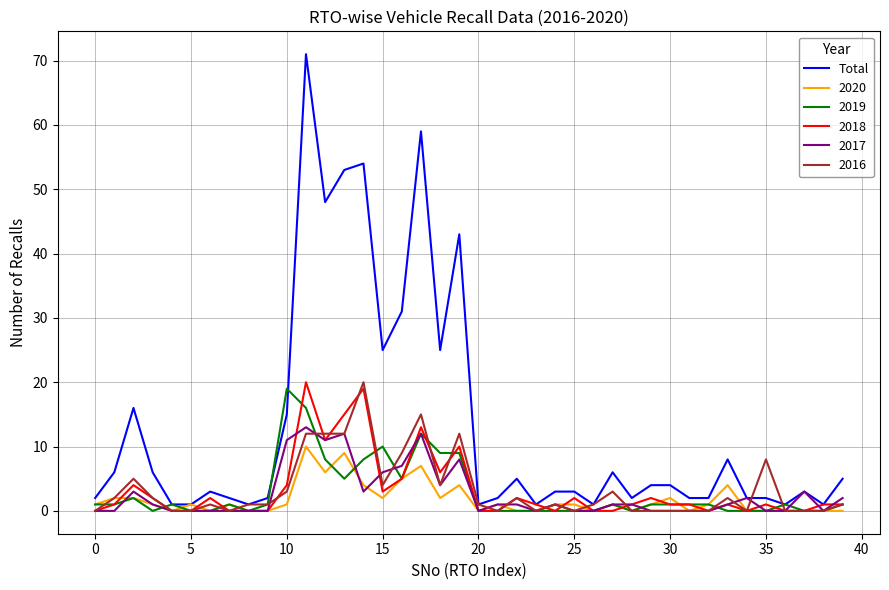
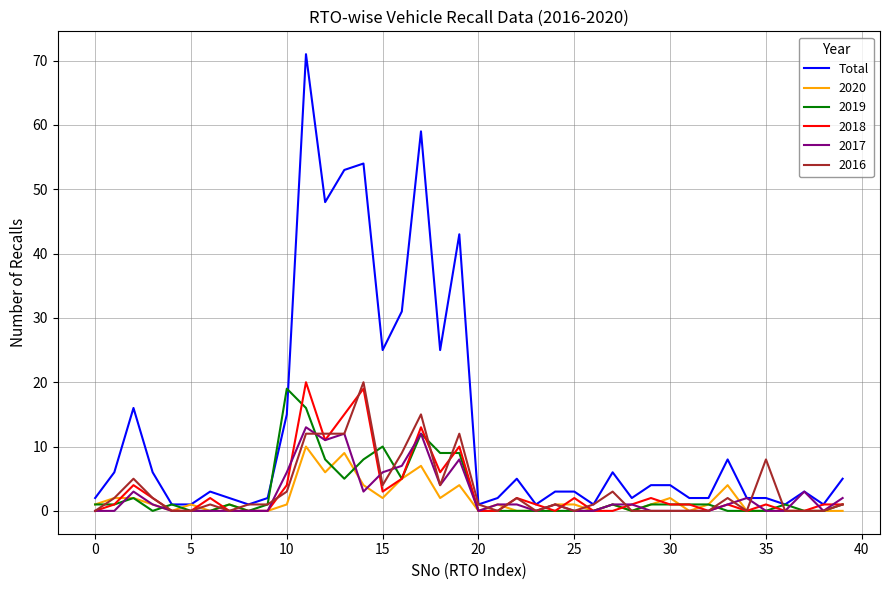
2017, 10: 11 -> 6
